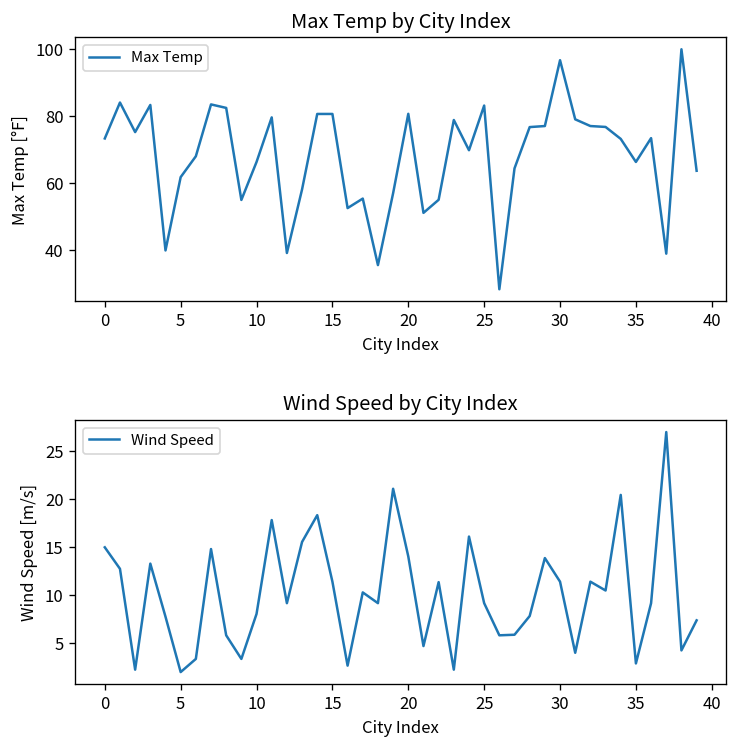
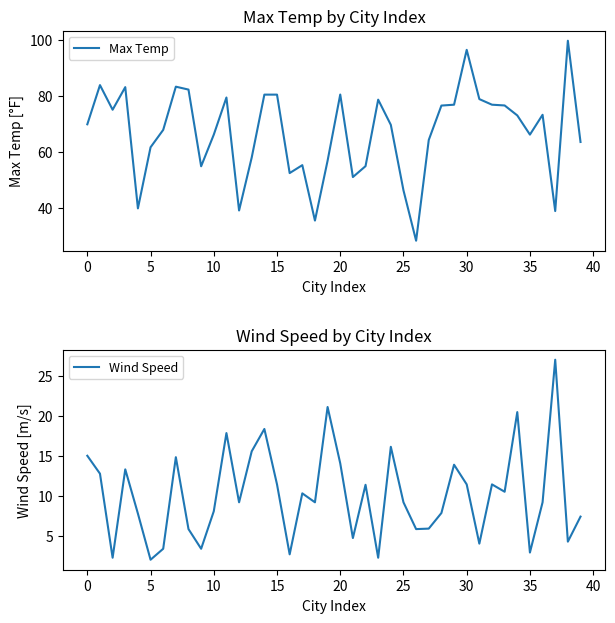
Max Temp by City Index, 0: 73 -> 70
Max Temp by City Index, 25: 83 -> 46
